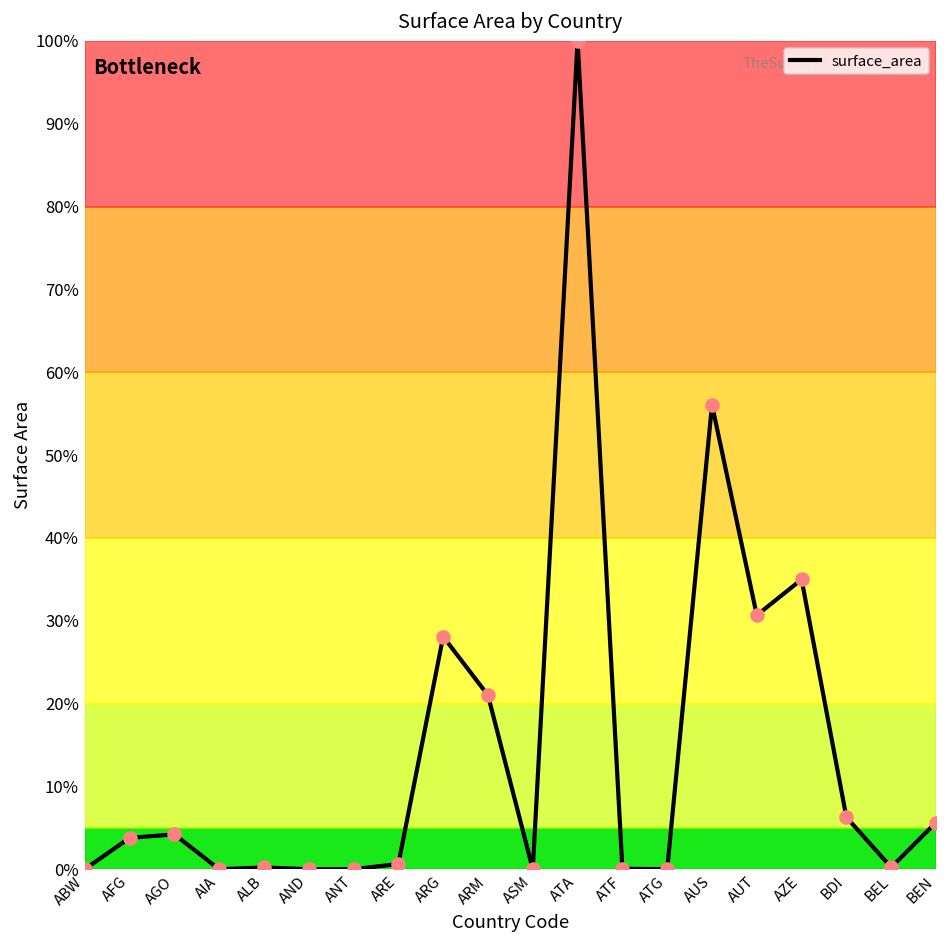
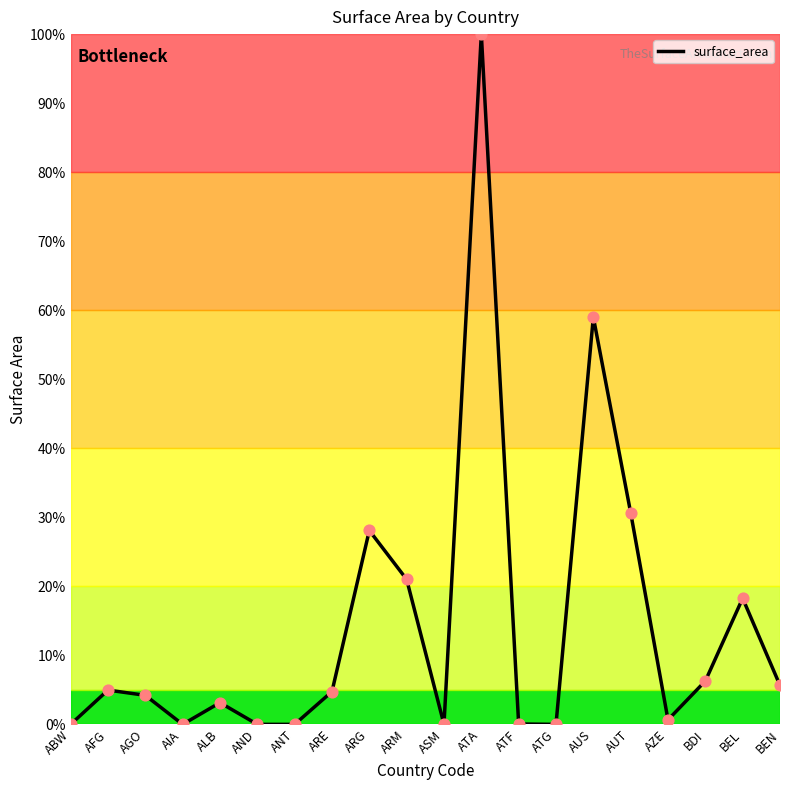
AFG: 4% -> 5%
ALB: 0% -> 3%
ARE: 1% -> 5%
AUS: 56% -> 59%
AZE: 35% -> 1%
BEL: 0% -> 18%
